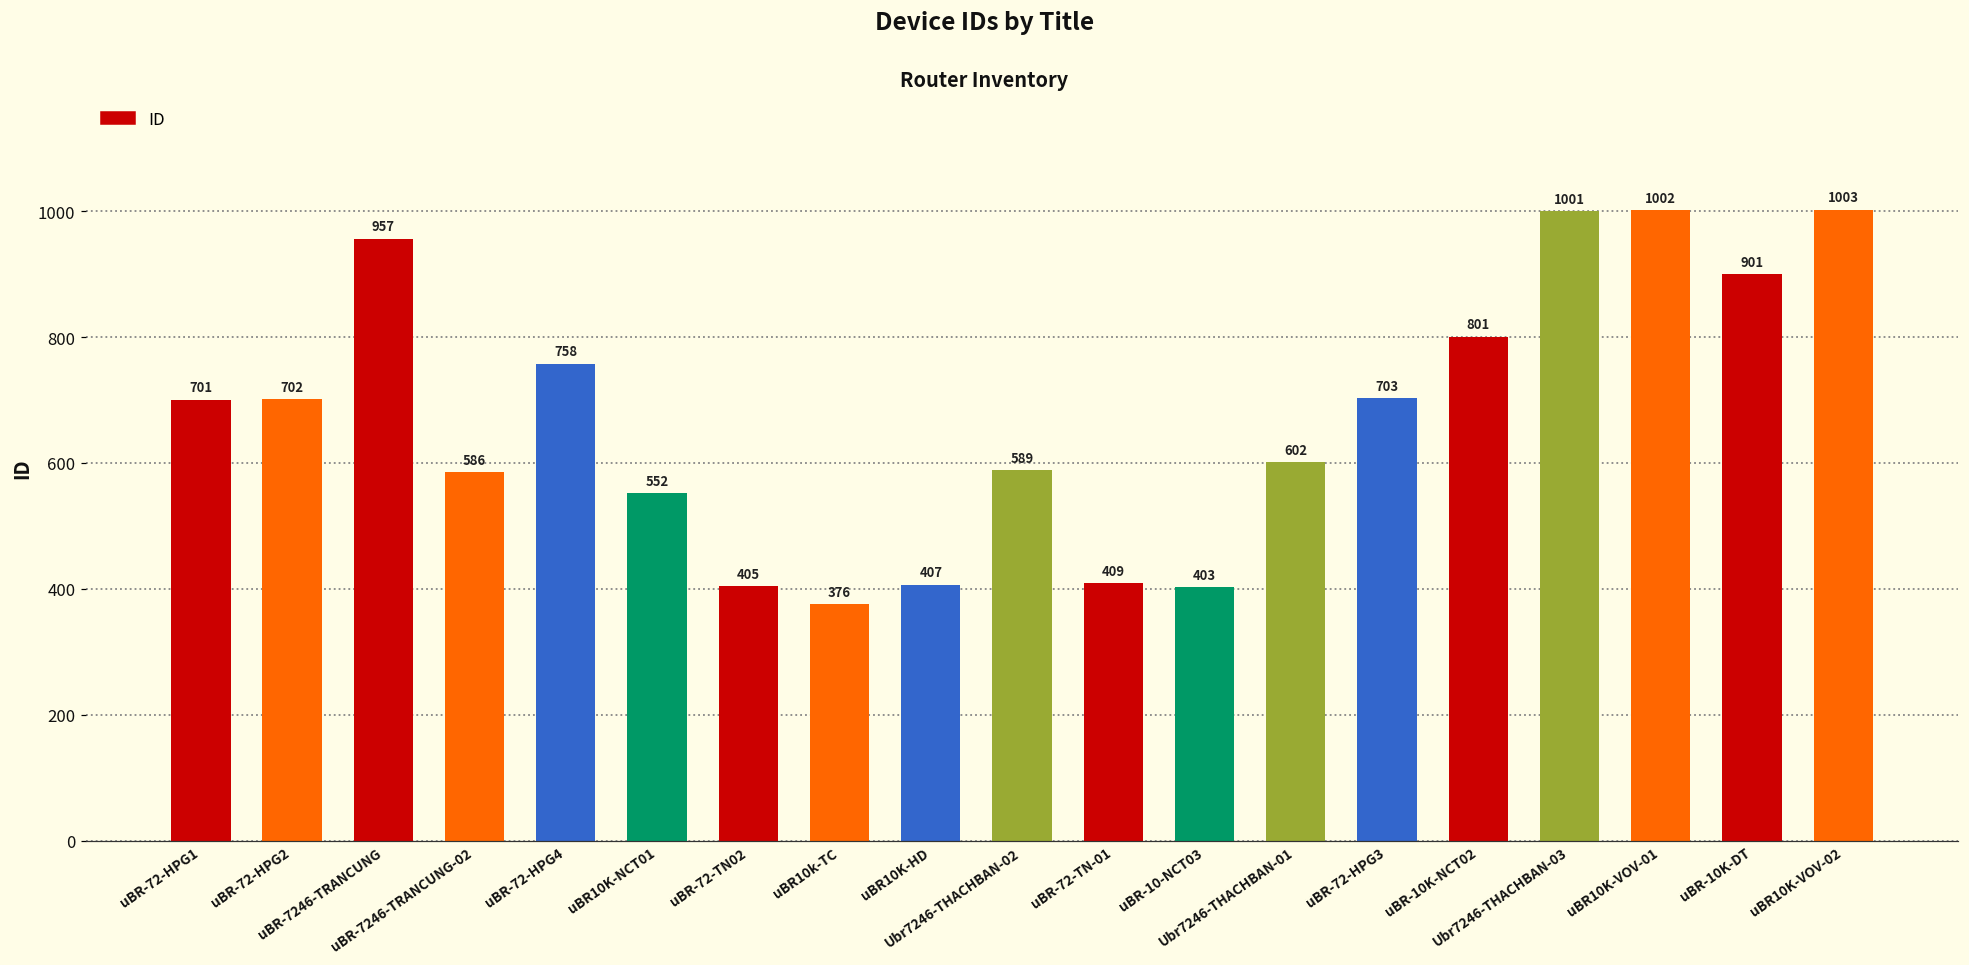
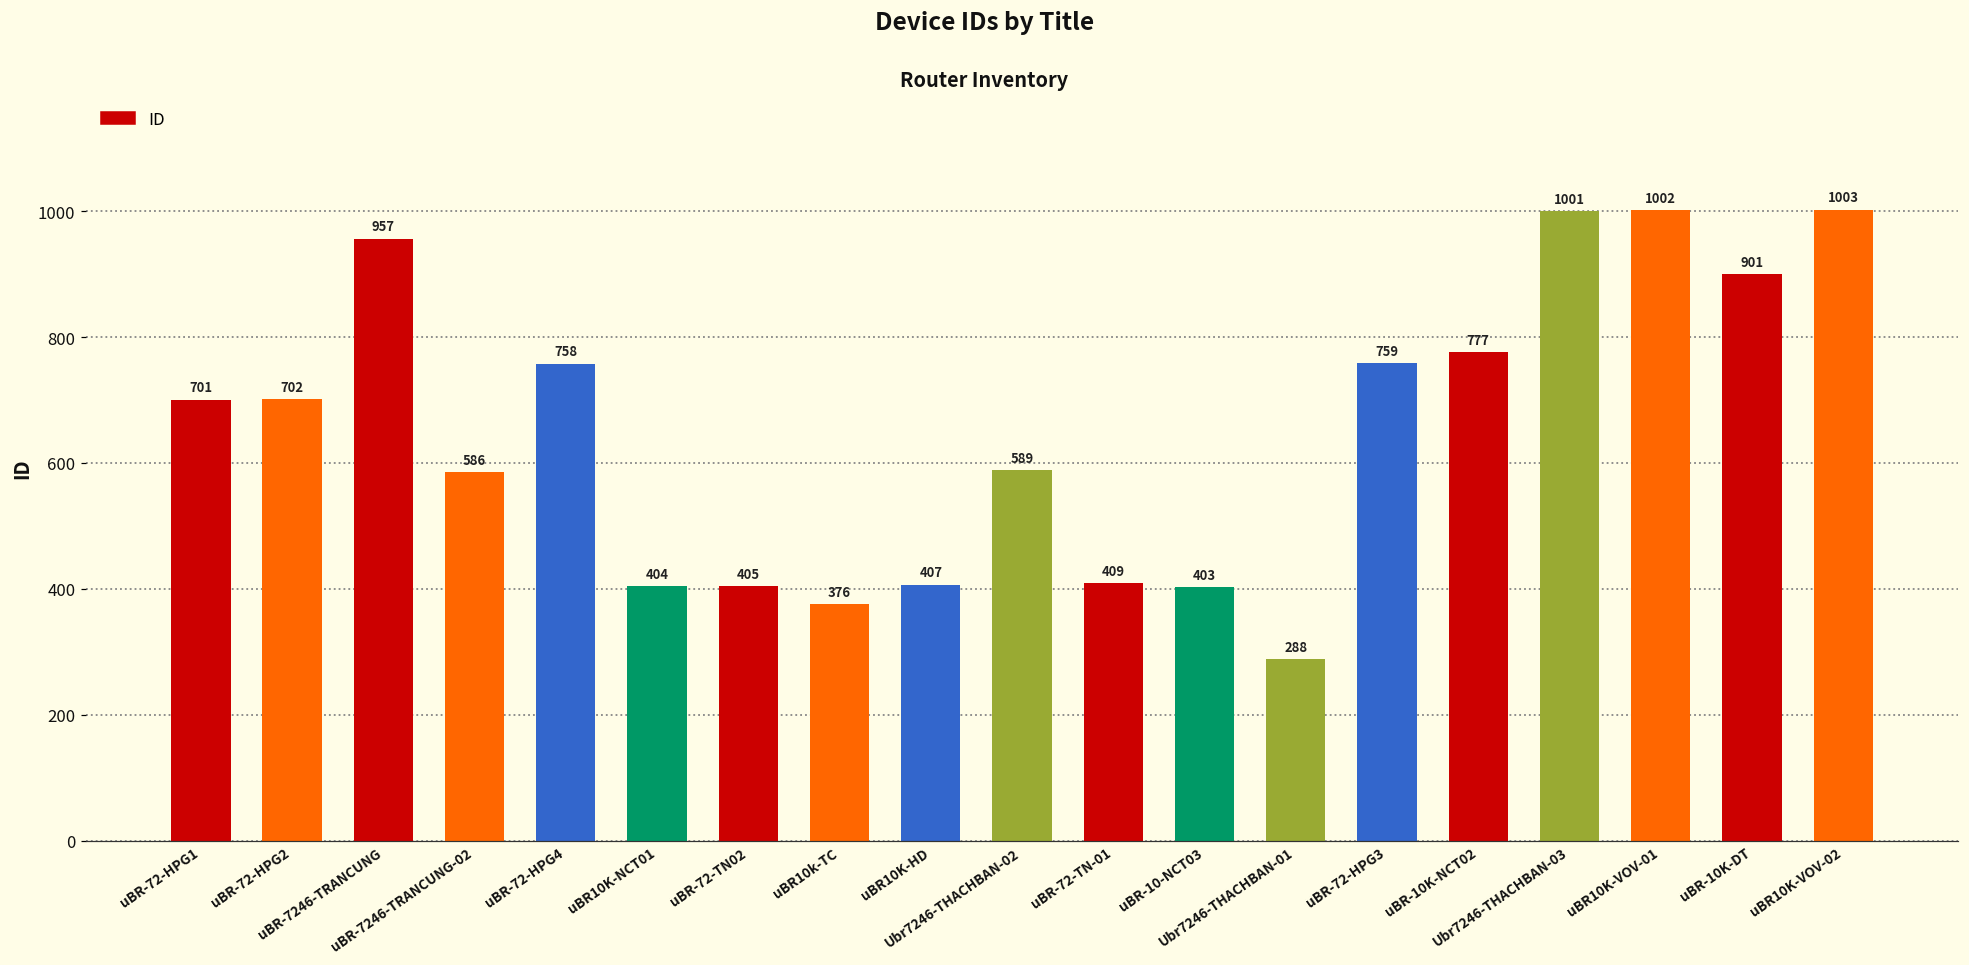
uBR10K-NCT01: 552 -> 404
Ubr7246-THACHBAN-01: 602 -> 288
uBR-72-HPG3: 703 -> 759
uBR-10K-NCT02: 801 -> 777
